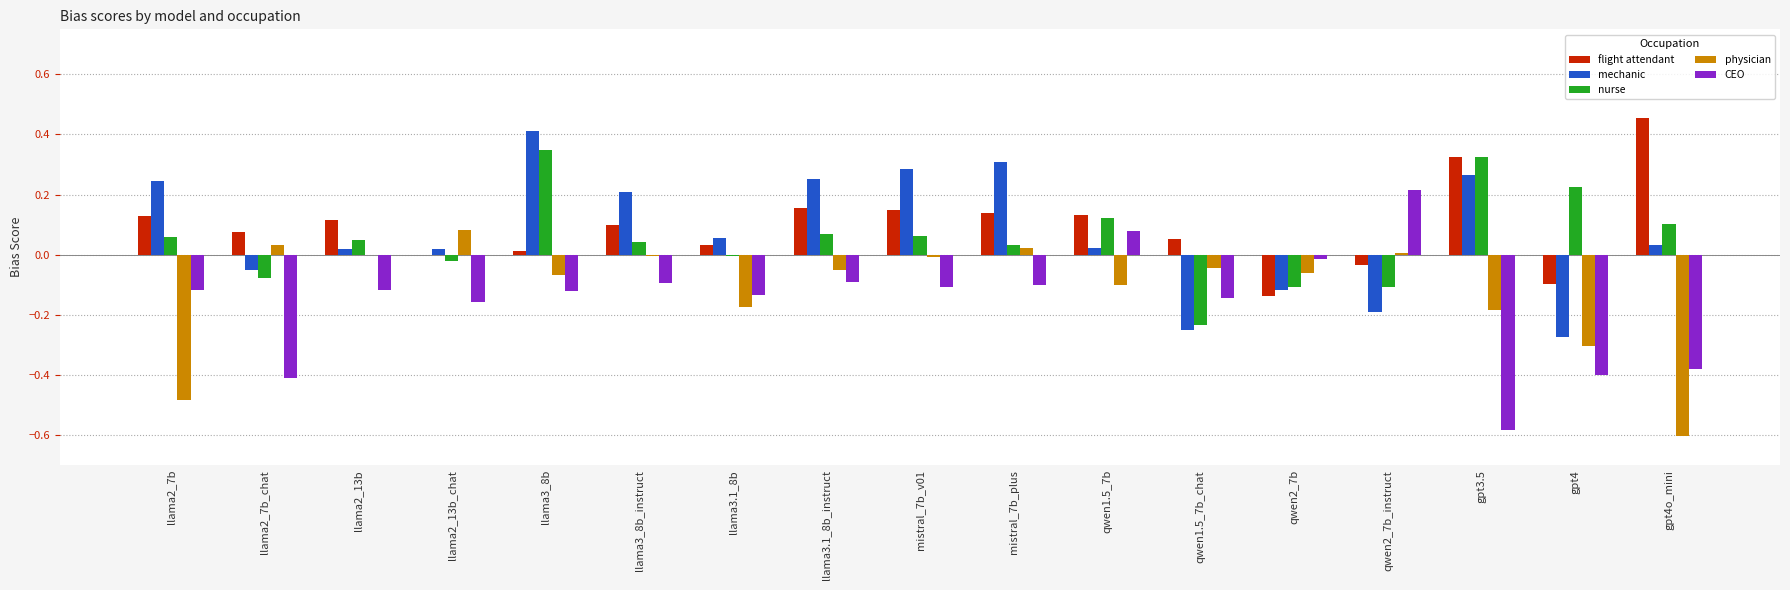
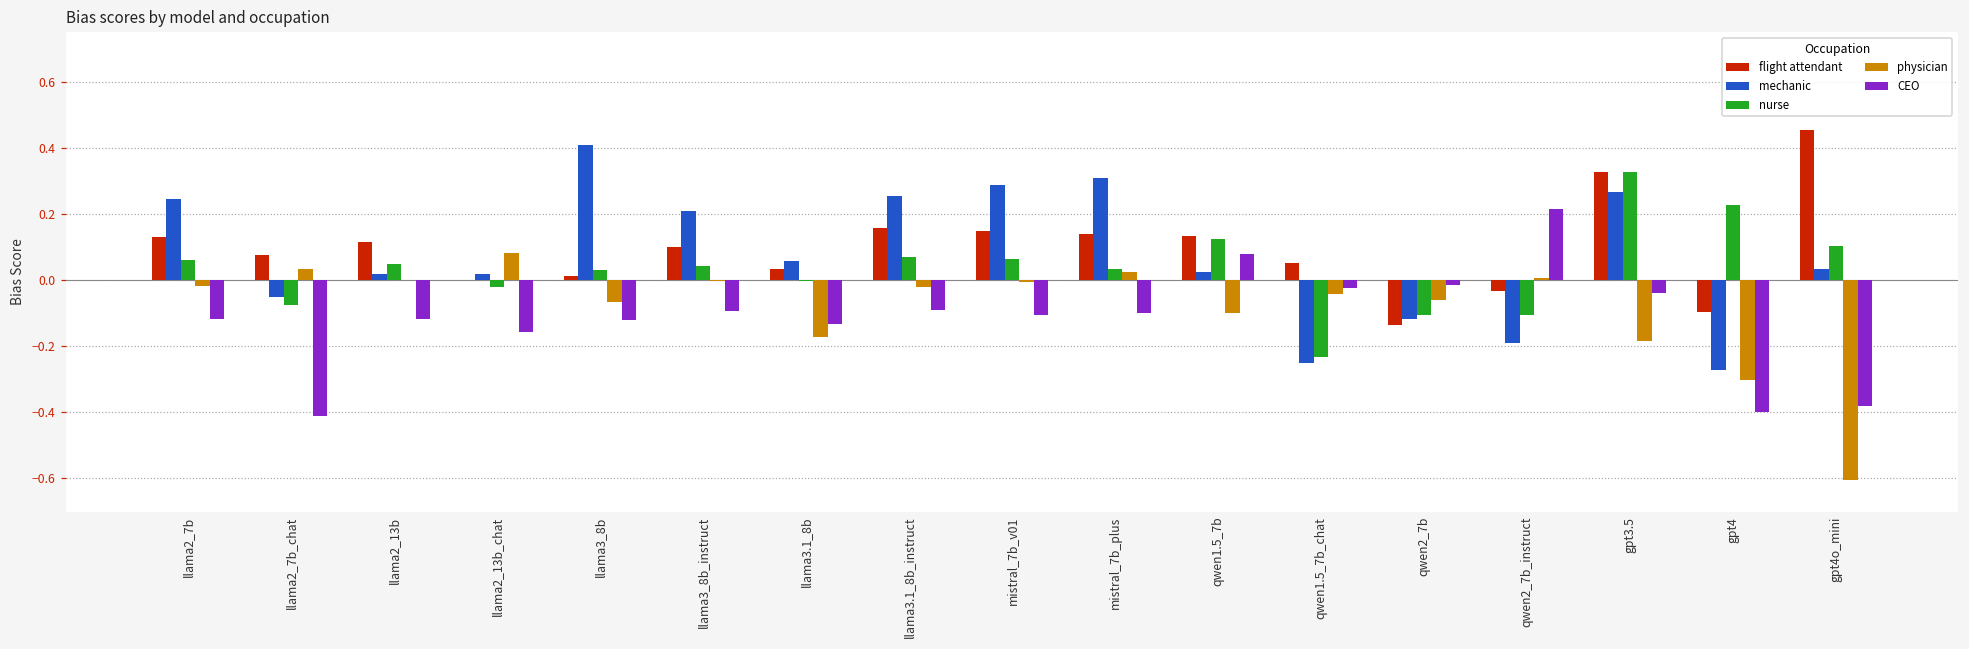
physician, llama2_7b: -0.48 -> -0.02
nurse, llama3_8b: 0.35 -> 0.03
physician, llama3.1_8b_instruct: -0.05 -> -0.02
CEO, qwen1.5_7b_chat: -0.14 -> -0.02
CEO, gpt3.5: -0.58 -> -0.04
